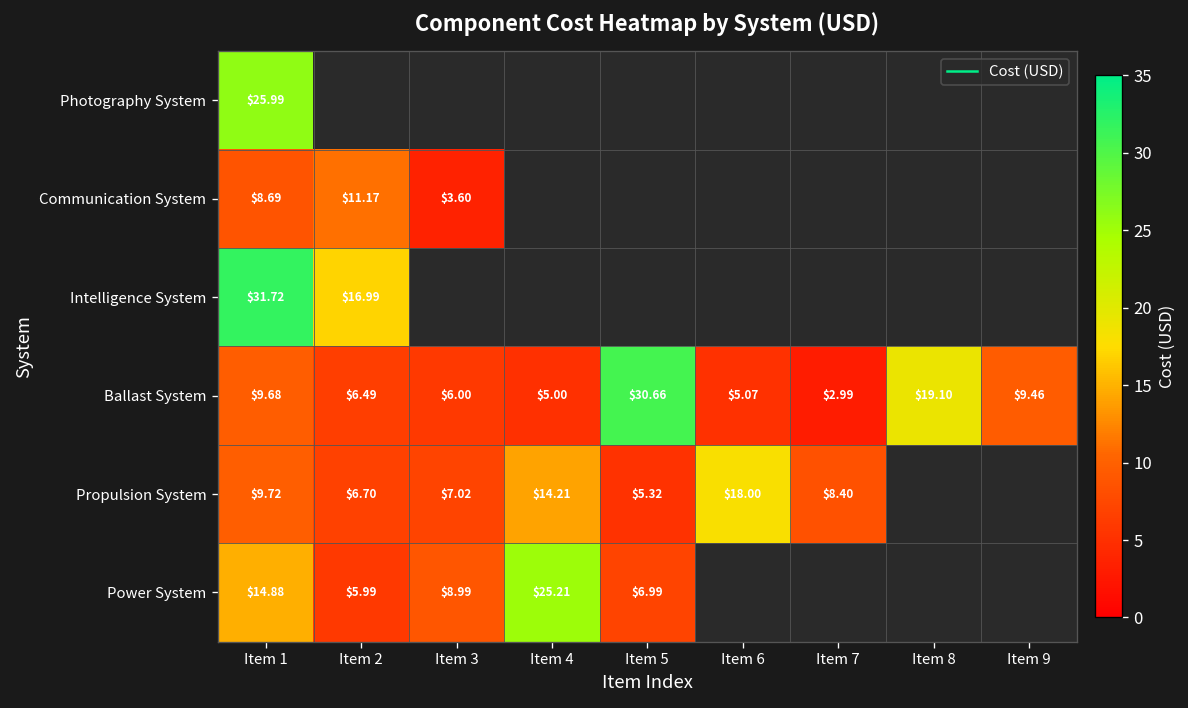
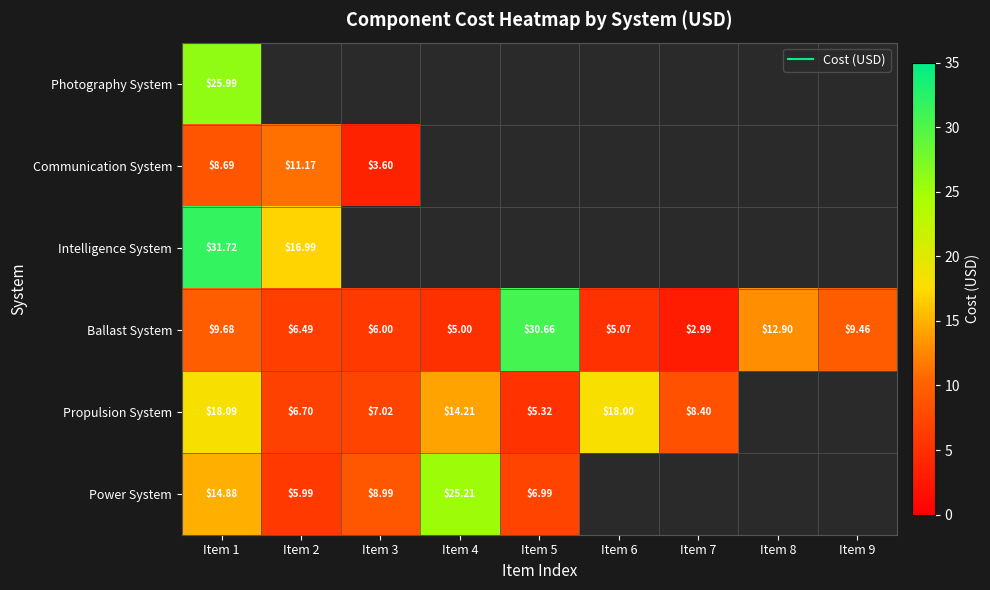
Ballast System, Item 8: $19.10 -> $12.90
Propulsion System, Item 1: $9.72 -> $18.09
